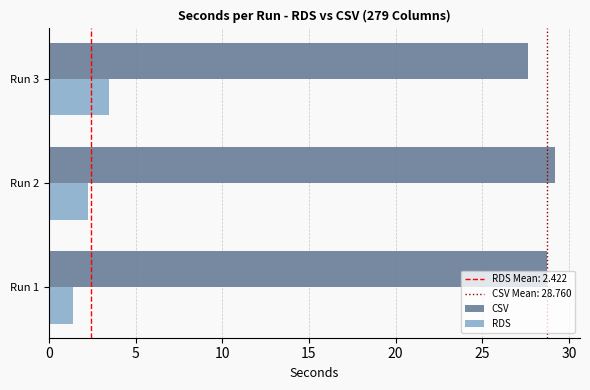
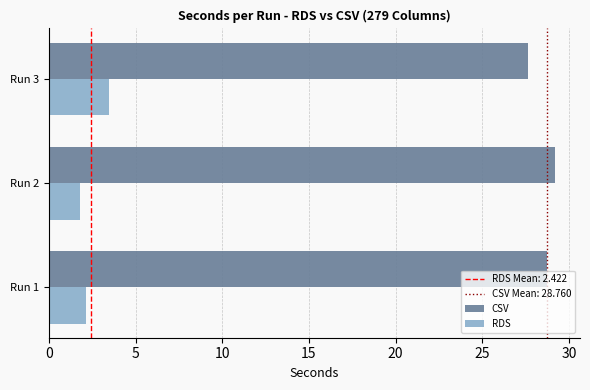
RDS, Run 2: 2.3 -> 1.8
RDS, Run 1: 1.4 -> 2.1
